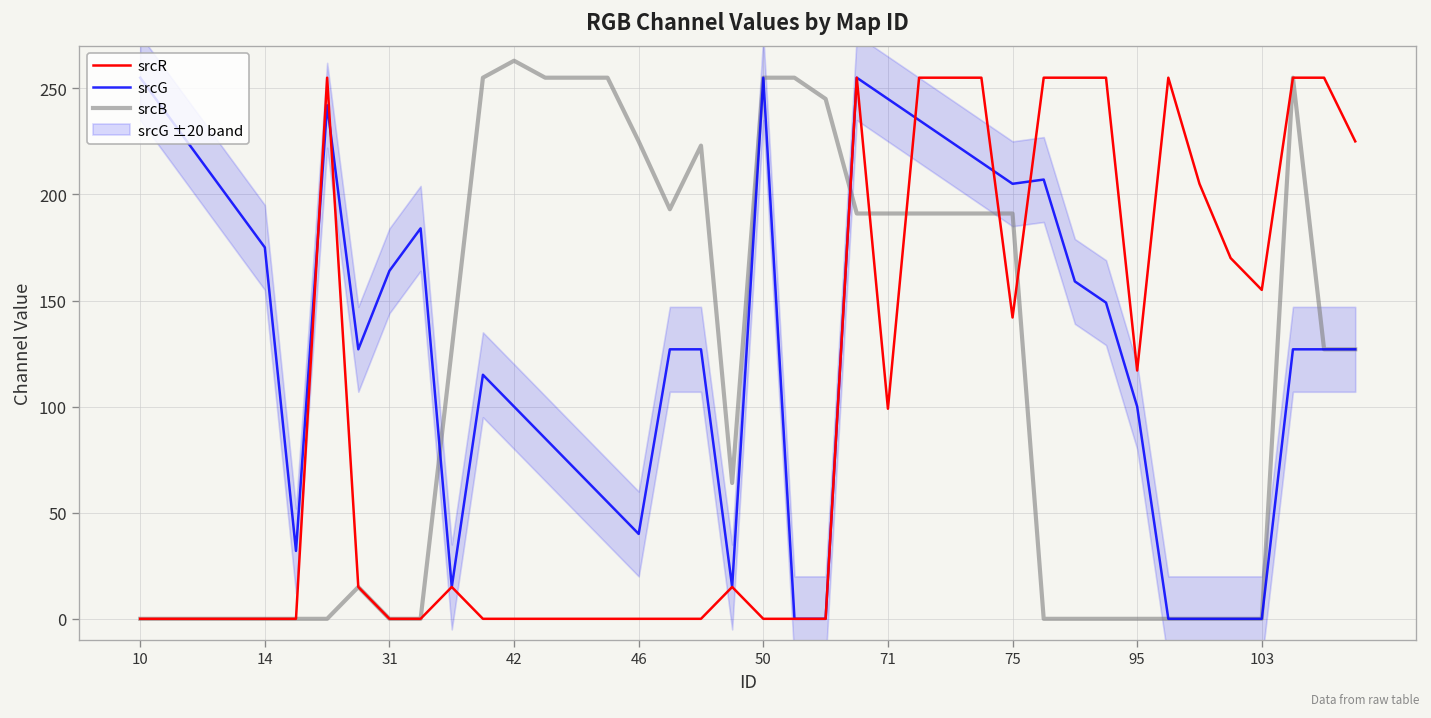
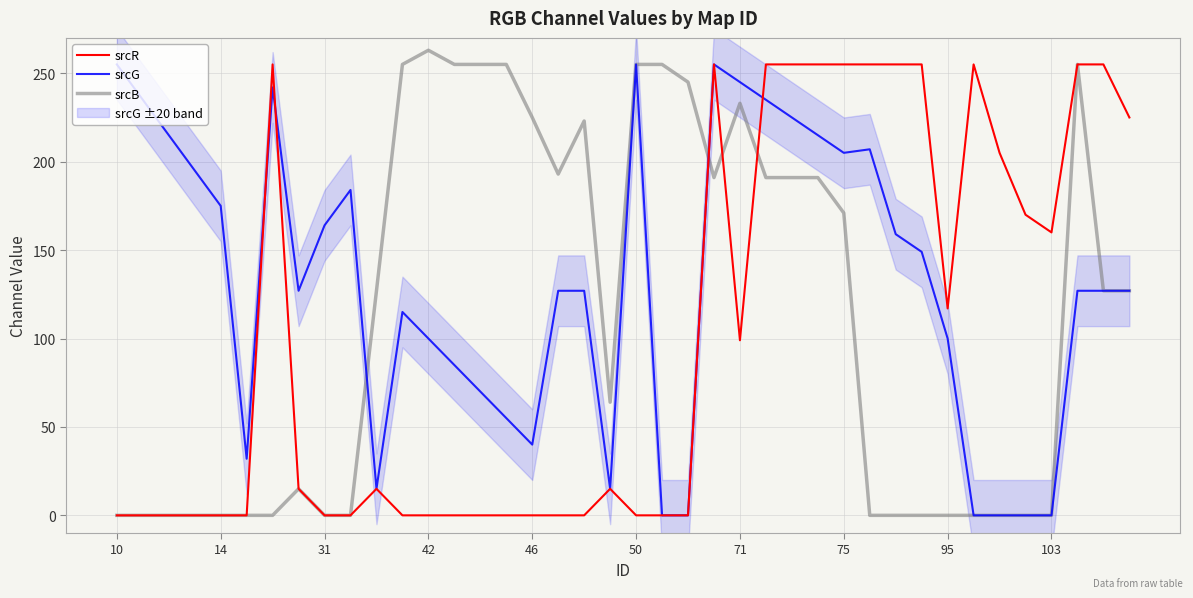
srcB, 71: 191 -> 233
srcR, 75: 142 -> 255
srcB, 75: 191 -> 171
srcR, 103: 155 -> 160
